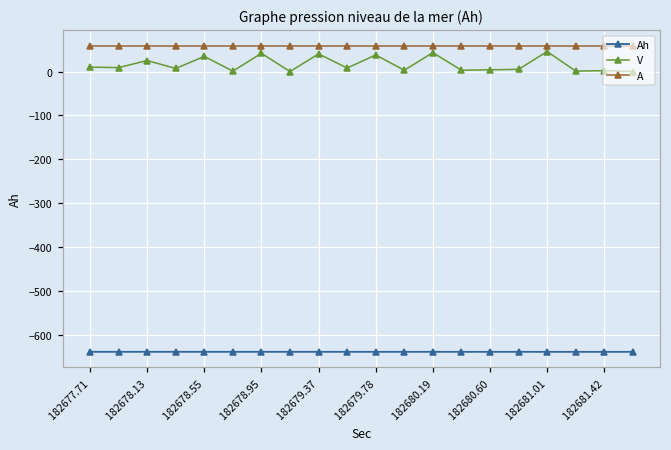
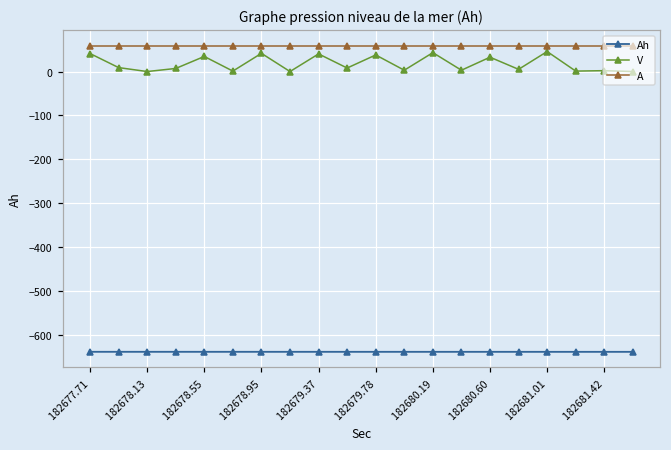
V, 182677.71: 10 -> 40
V, 182678.13: 30 -> 0
V, 182680.60: 0 -> 30
